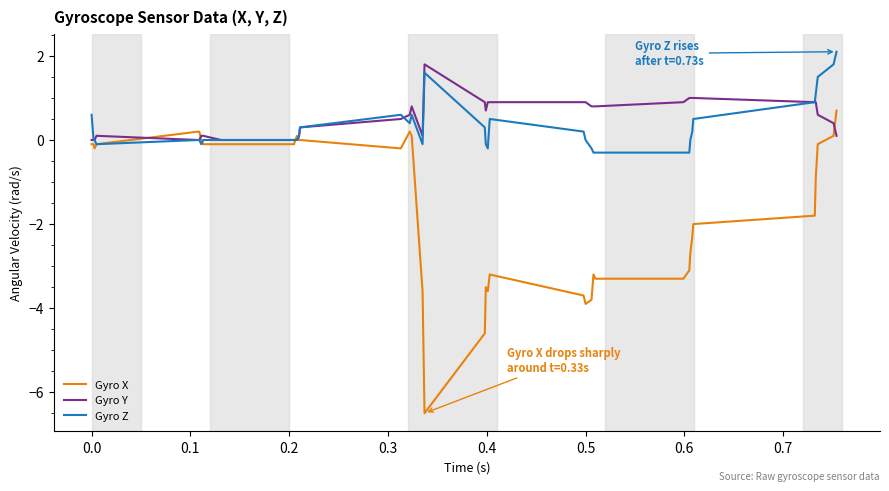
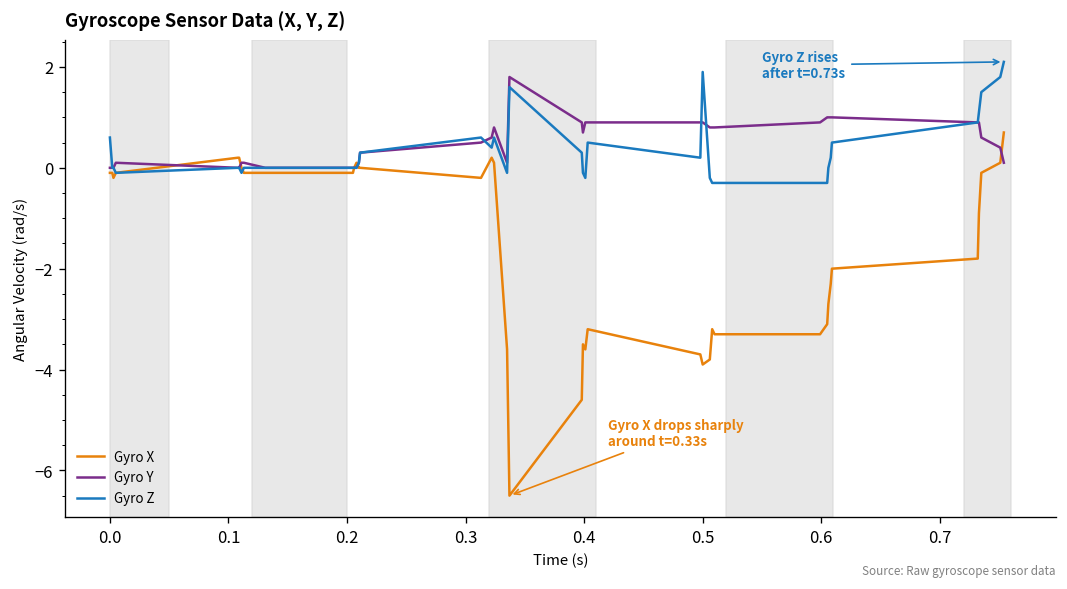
Gyro Z, 0.5: 0.0 -> 1.9
